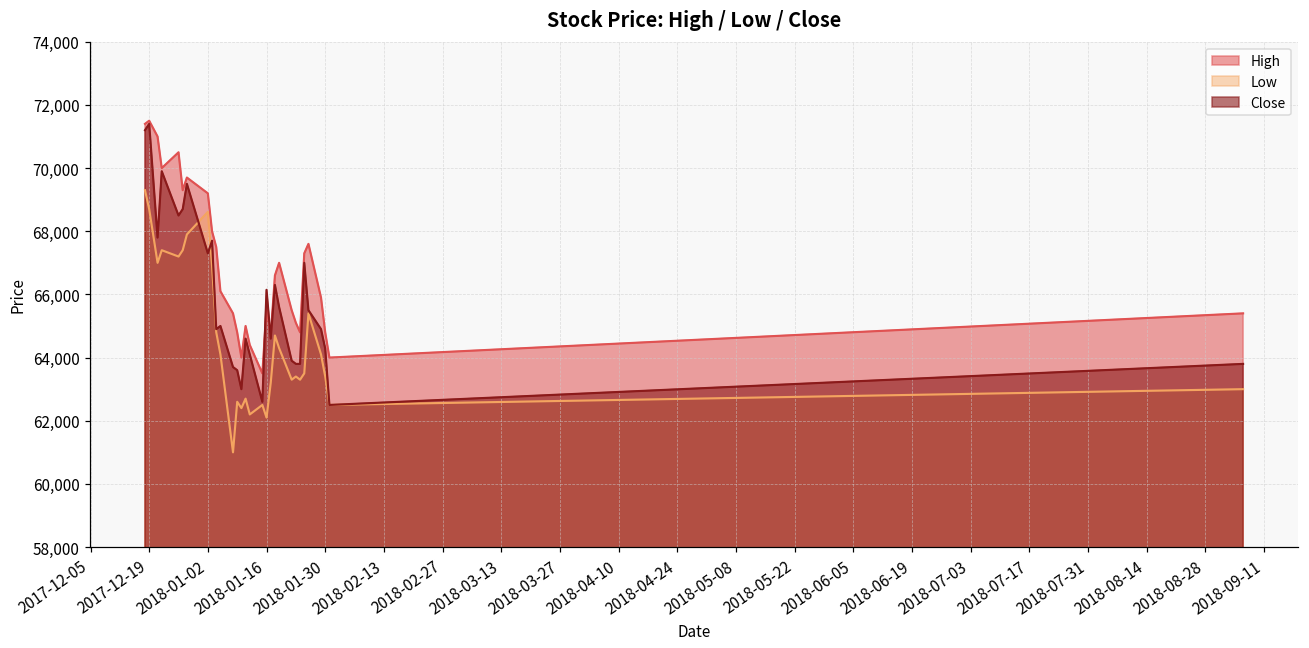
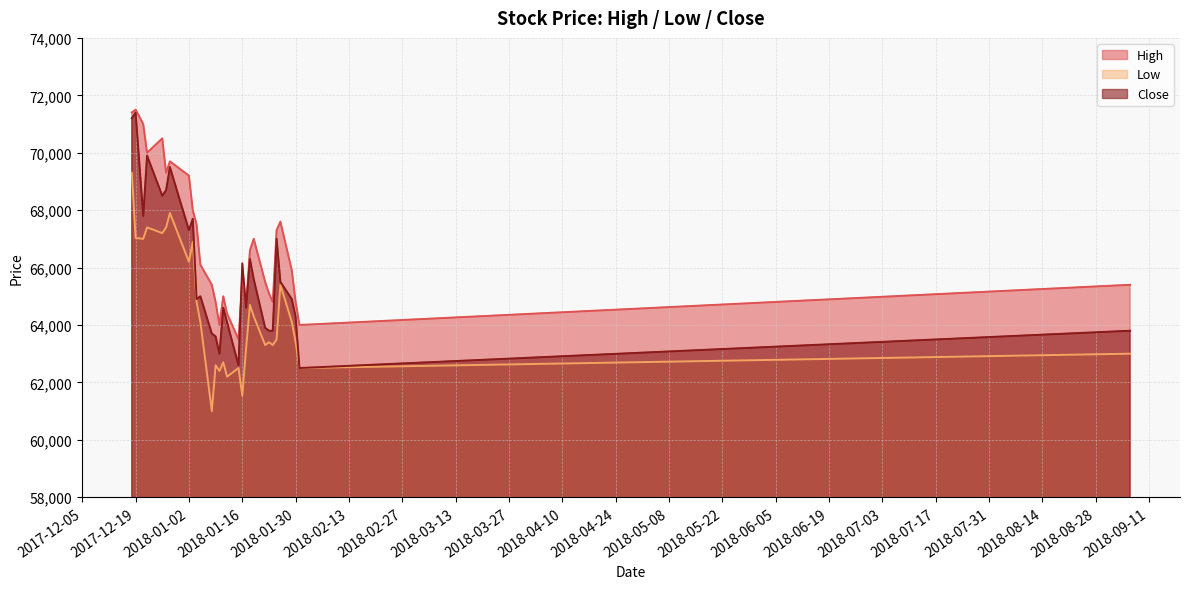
Low, 2017-12-19: 68,700 -> 67,000
Low, 2018-01-02: 68,600 -> 66,200
Low, 2018-01-16: 62,100 -> 61,500
